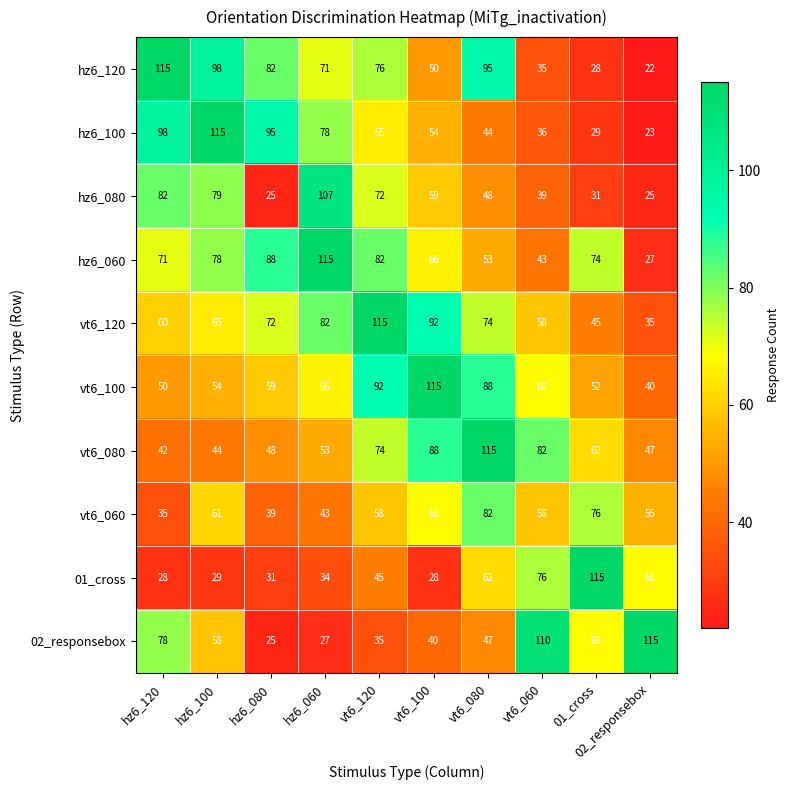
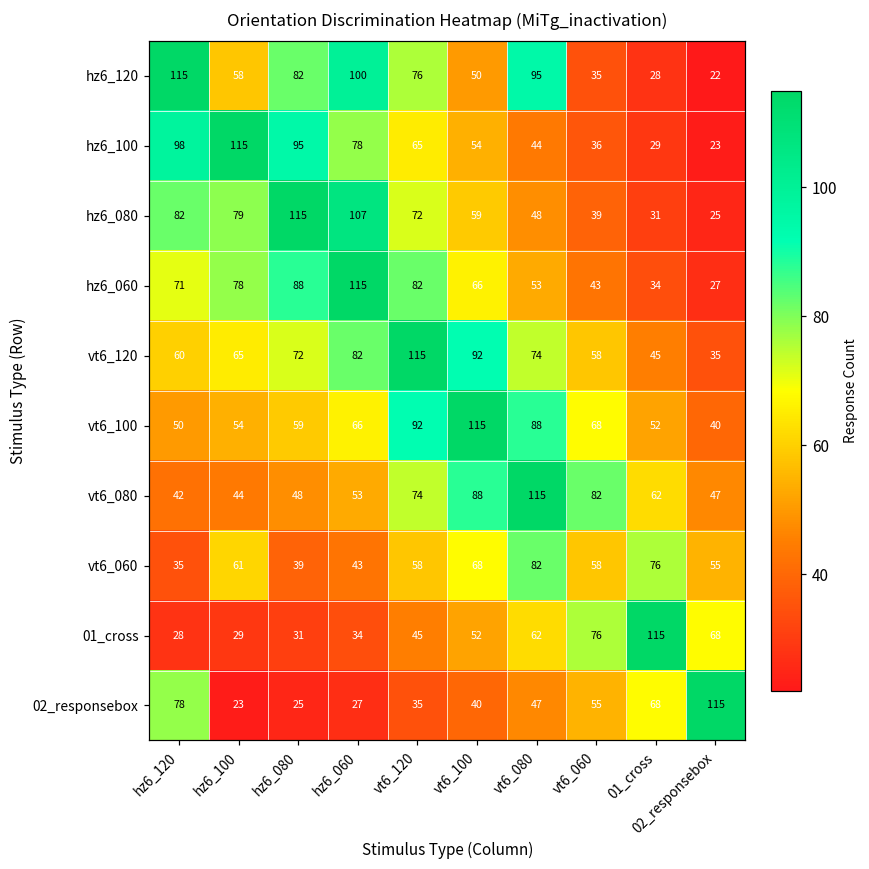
hz6_120, hz6_100: 98 -> 58
hz6_120, hz6_060: 71 -> 100
hz6_080, hz6_080: 25 -> 115
hz6_060, 01_cross: 74 -> 34
01_cross, vt6_100: 28 -> 52
02_responsebox, hz6_100: 58 -> 23
02_responsebox, vt6_060: 110 -> 55
